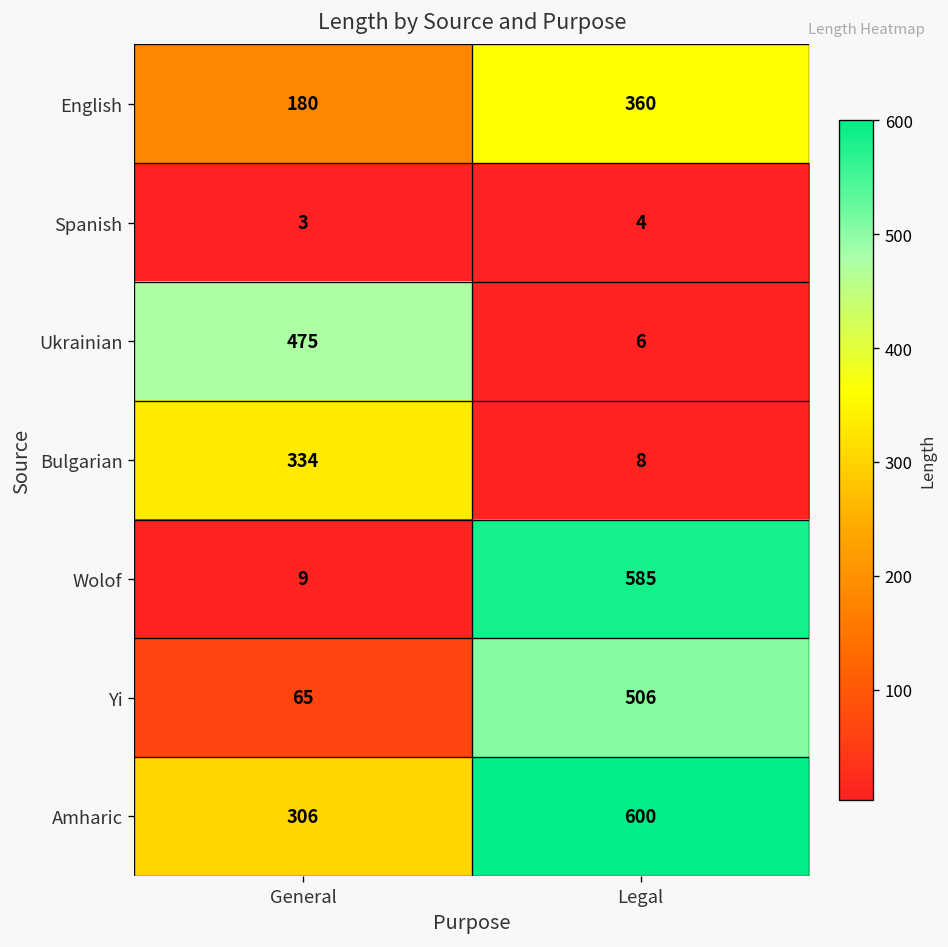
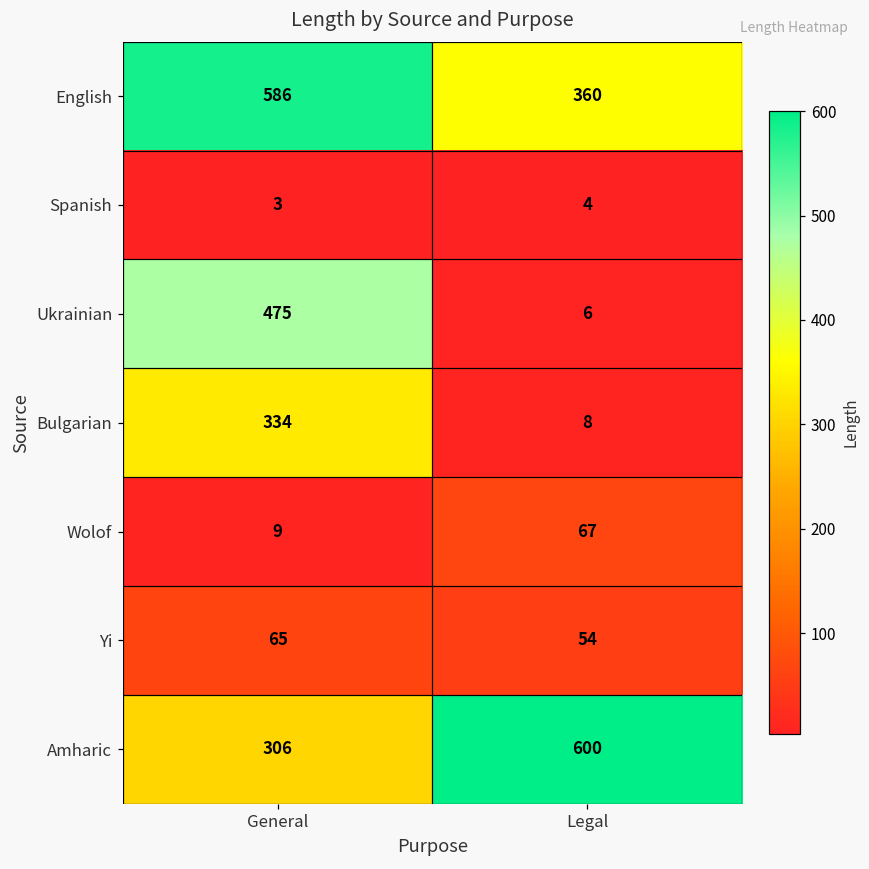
English, General: 180 -> 586
Wolof, Legal: 585 -> 67
Yi, Legal: 506 -> 54
